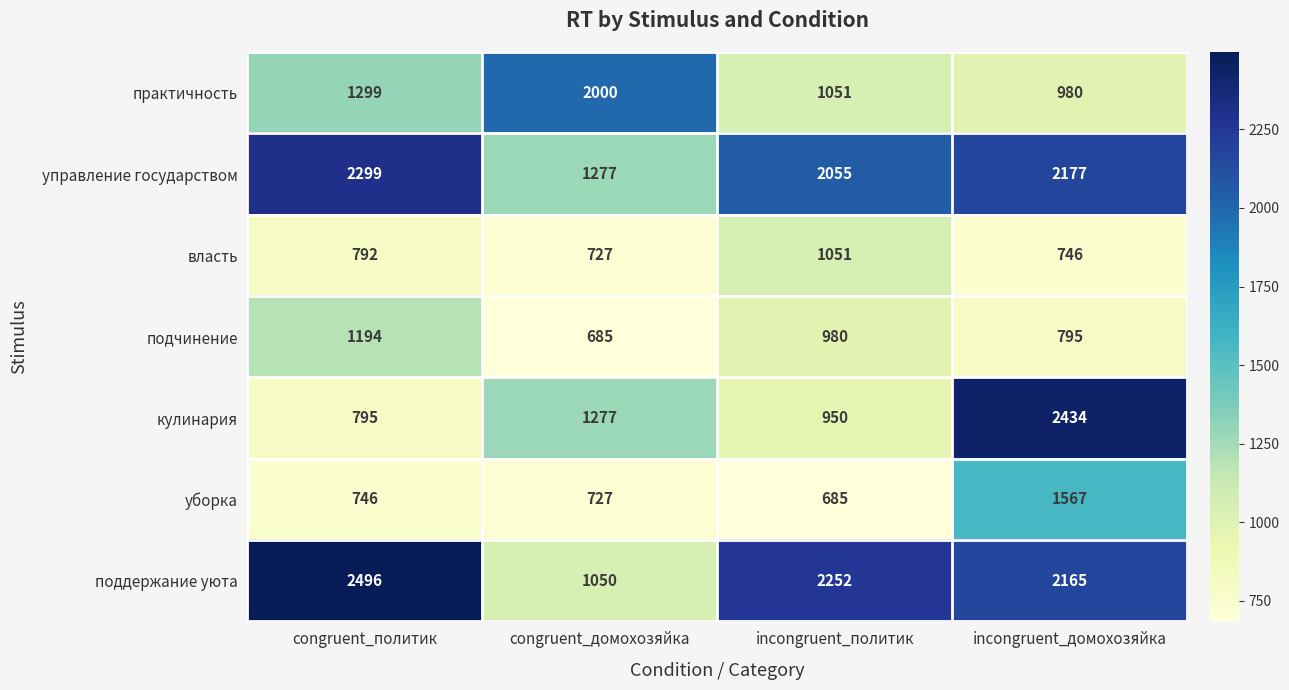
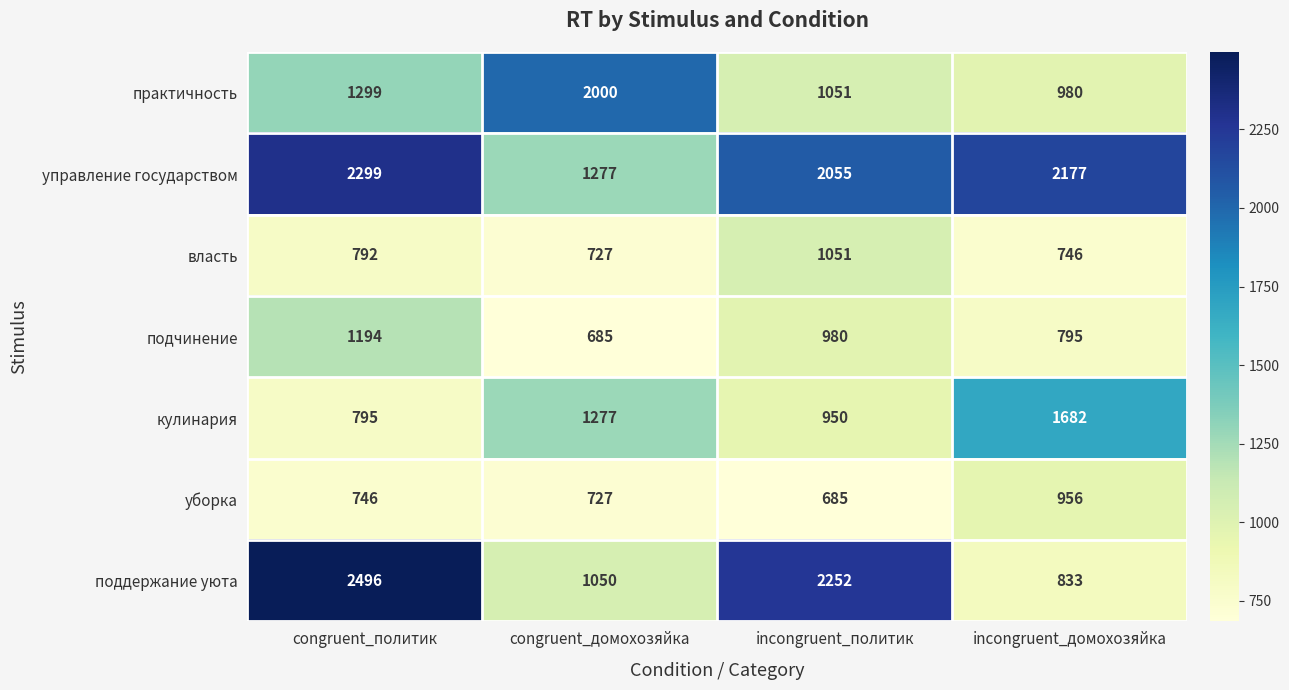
кулинария, incongruent_домохозяйка: 2434 -> 1682
уборка, incongruent_домохозяйка: 1567 -> 956
поддержание уюта, incongruent_домохозяйка: 2165 -> 833
